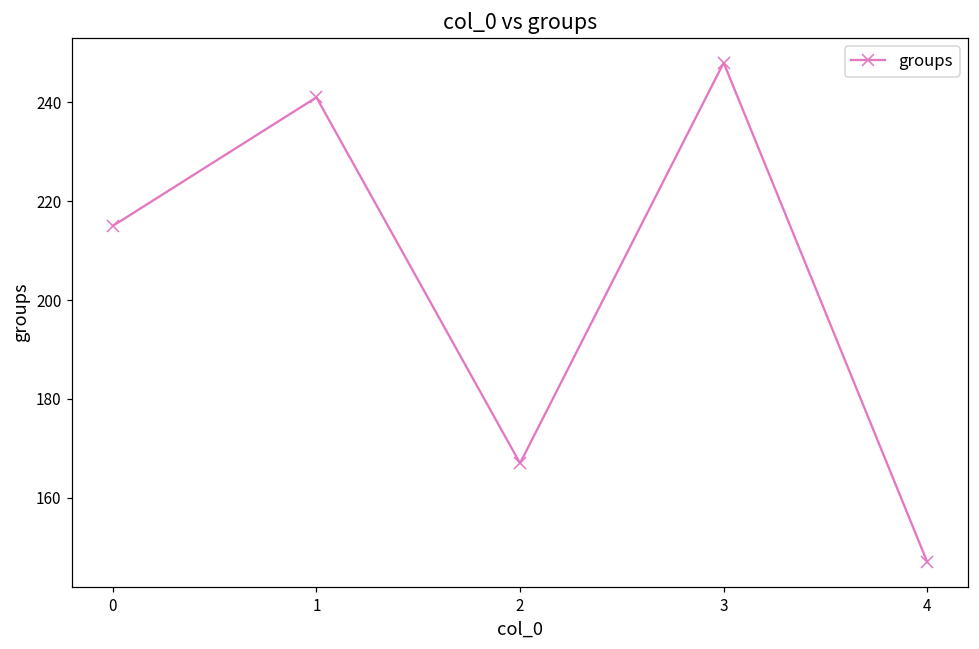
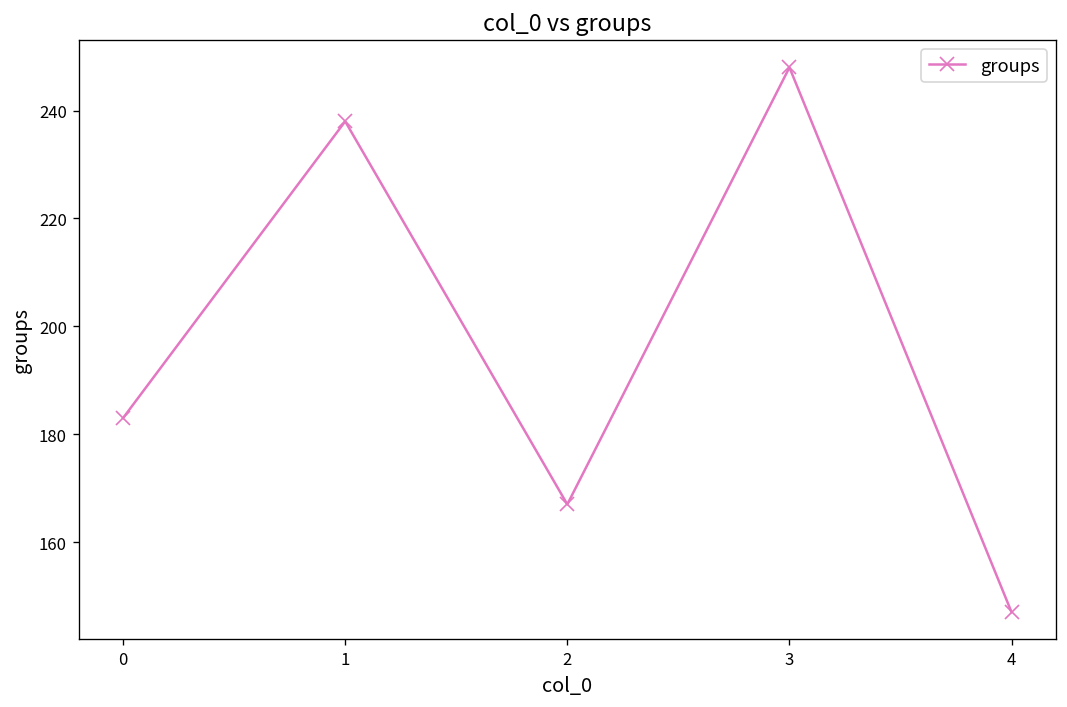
0: 215 -> 183
1: 241 -> 238
